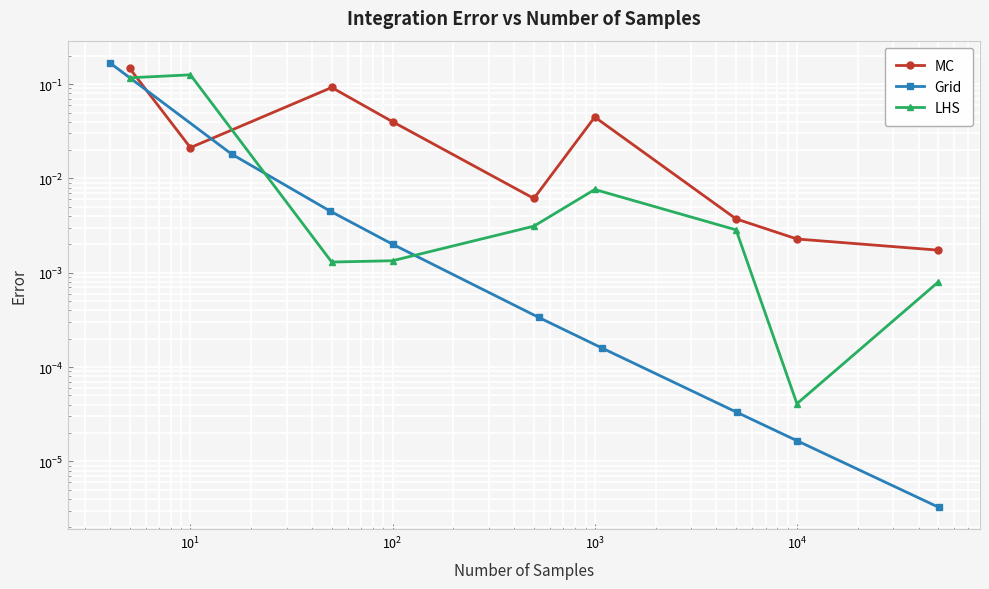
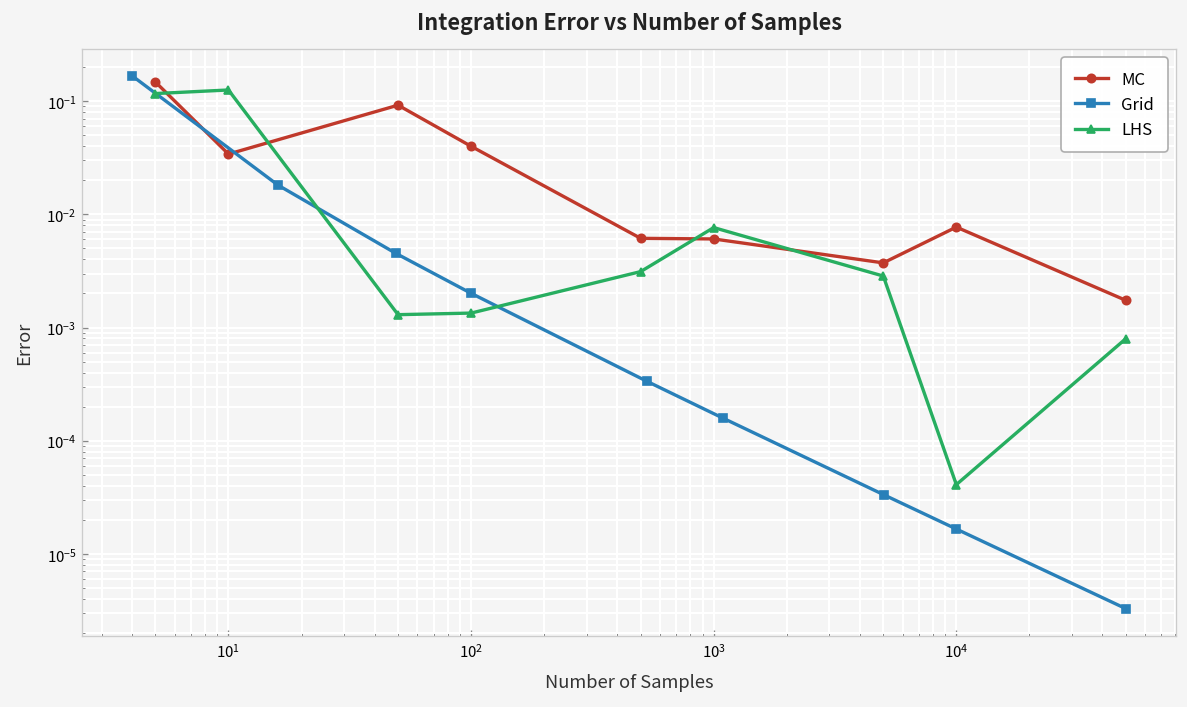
MC, 10^1: 0.021 -> 0.034
MC, 10^3: 0.04 -> 0.006
MC, 10^4: 0.0023 -> 0.008
